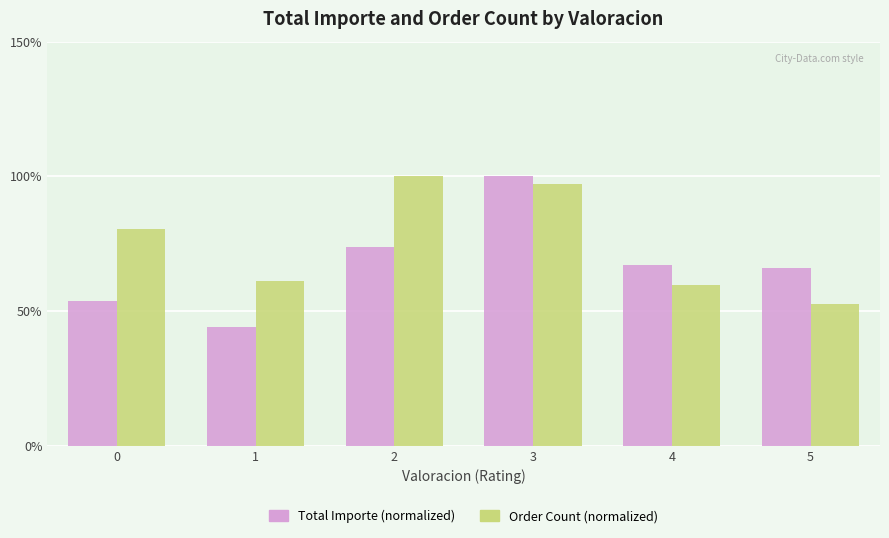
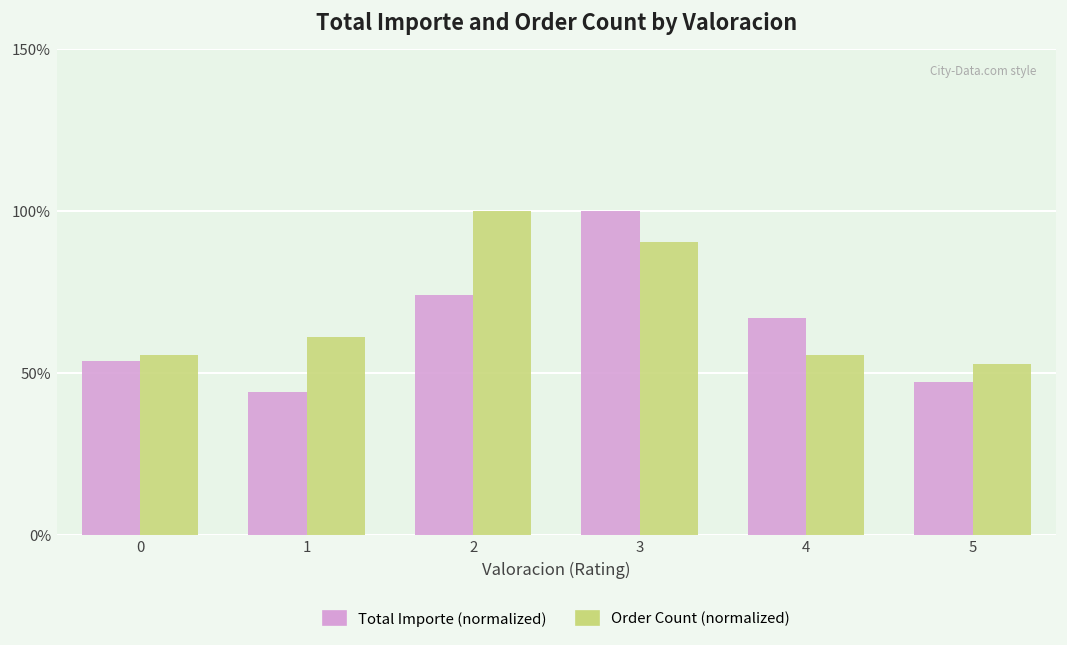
Order Count (normalized), 0: 81% -> 56%
Order Count (normalized), 3: 97% -> 90%
Order Count (normalized), 4: 60% -> 56%
Total Importe (normalized), 5: 66% -> 47%
